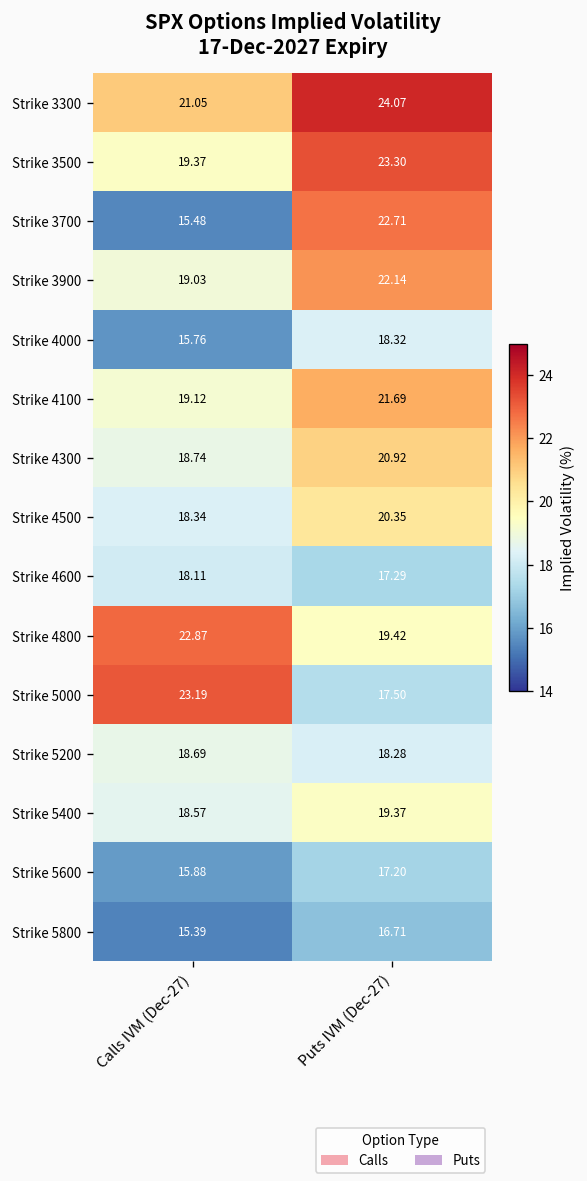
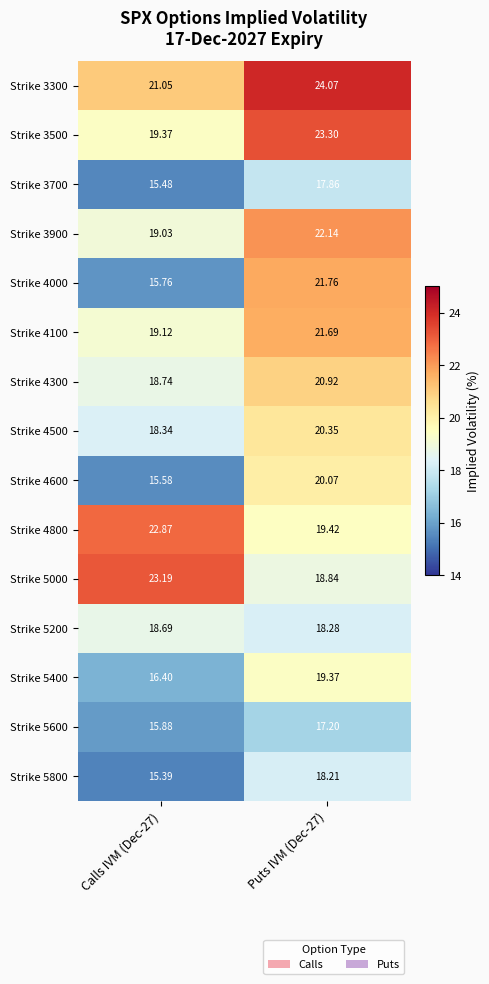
Strike 3700, Puts IVM (Dec-27): 22.71 -> 17.86
Strike 4000, Puts IVM (Dec-27): 18.32 -> 21.76
Strike 4600, Calls IVM (Dec-27): 18.11 -> 15.58
Strike 4600, Puts IVM (Dec-27): 17.29 -> 20.07
Strike 5000, Puts IVM (Dec-27): 17.50 -> 18.84
Strike 5400, Calls IVM (Dec-27): 18.57 -> 16.40
Strike 5800, Puts IVM (Dec-27): 16.71 -> 18.21
